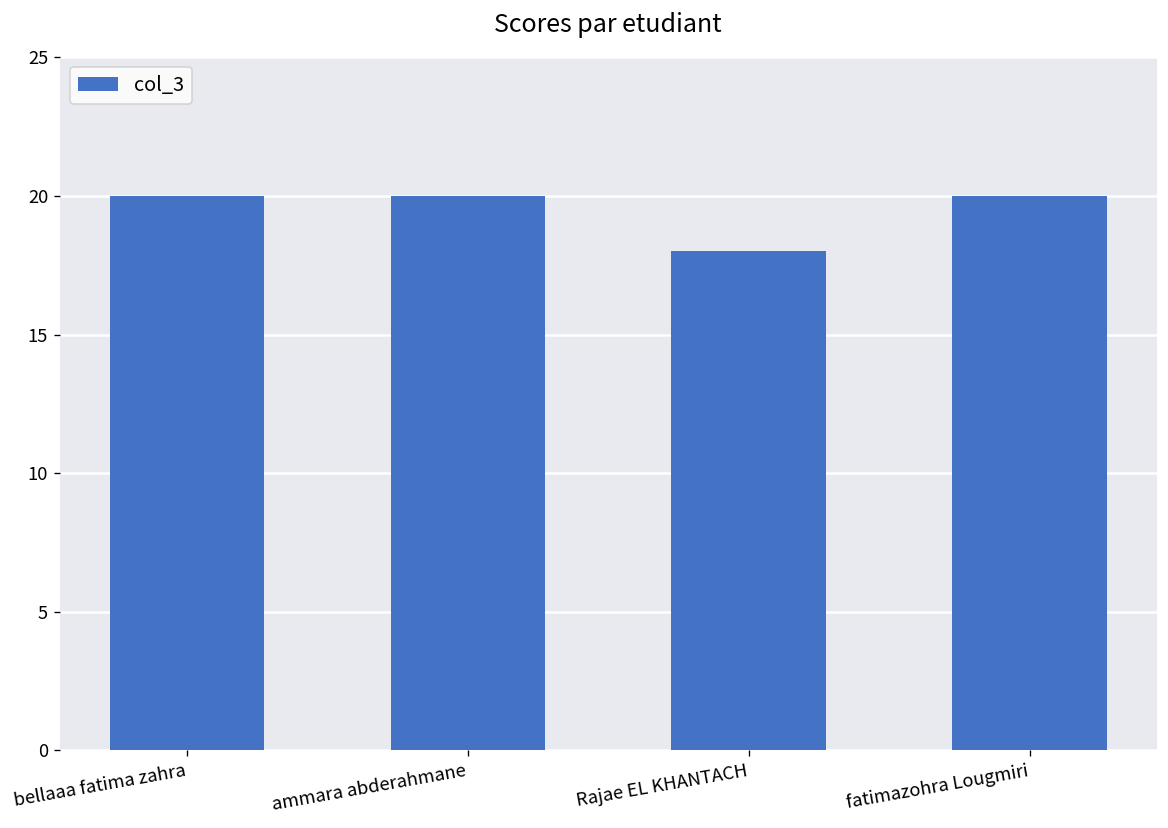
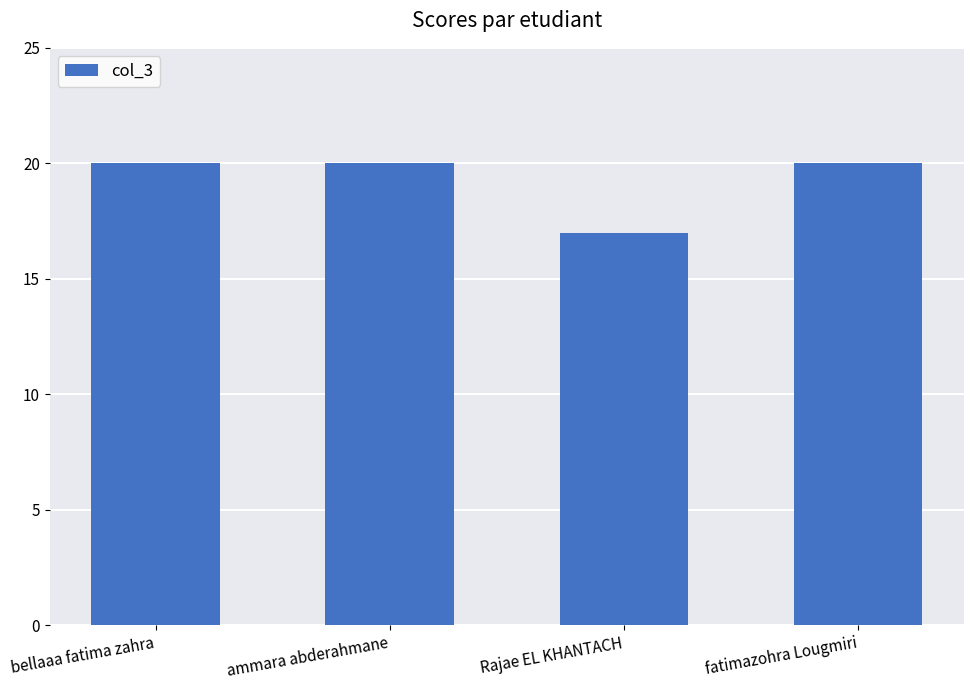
Rajae EL KHANTACH: 18 -> 17
